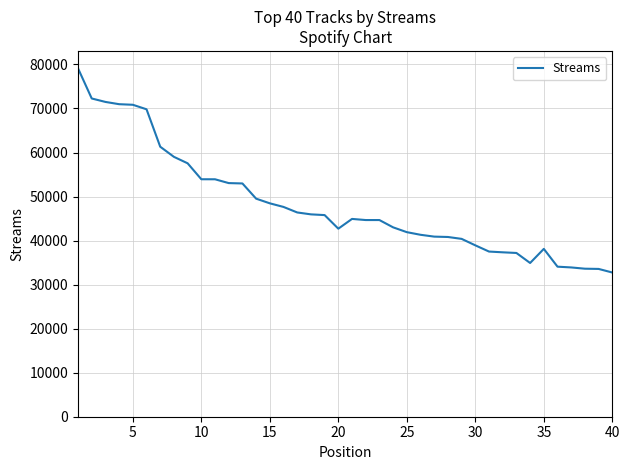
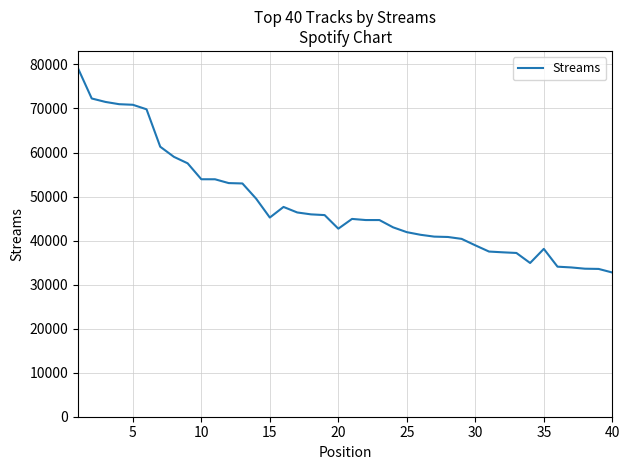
15: 48000 -> 45000
